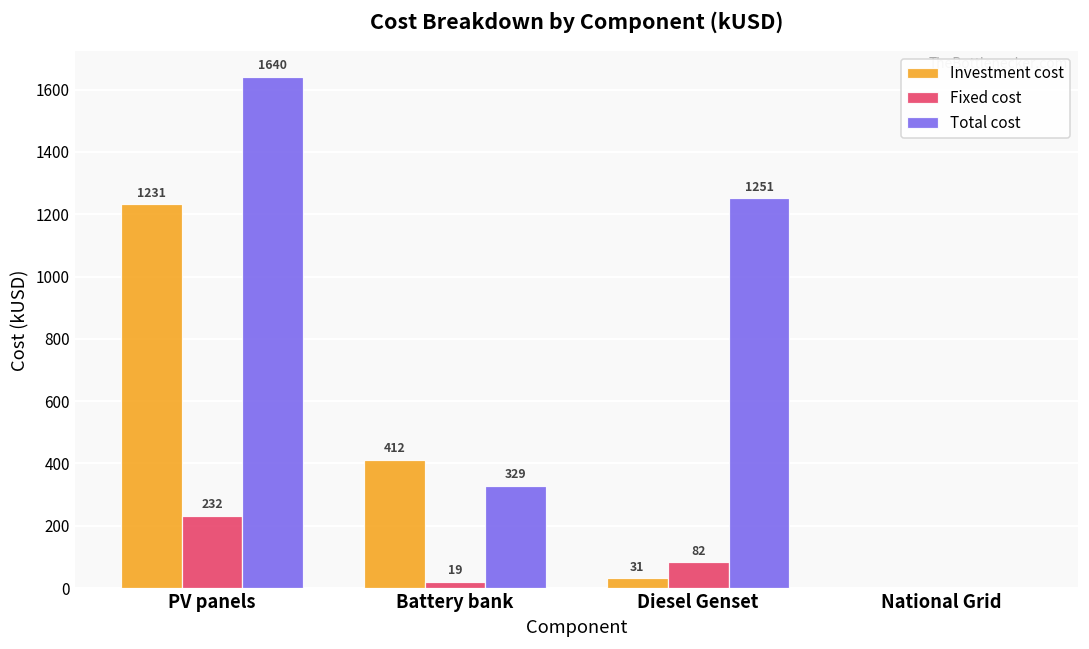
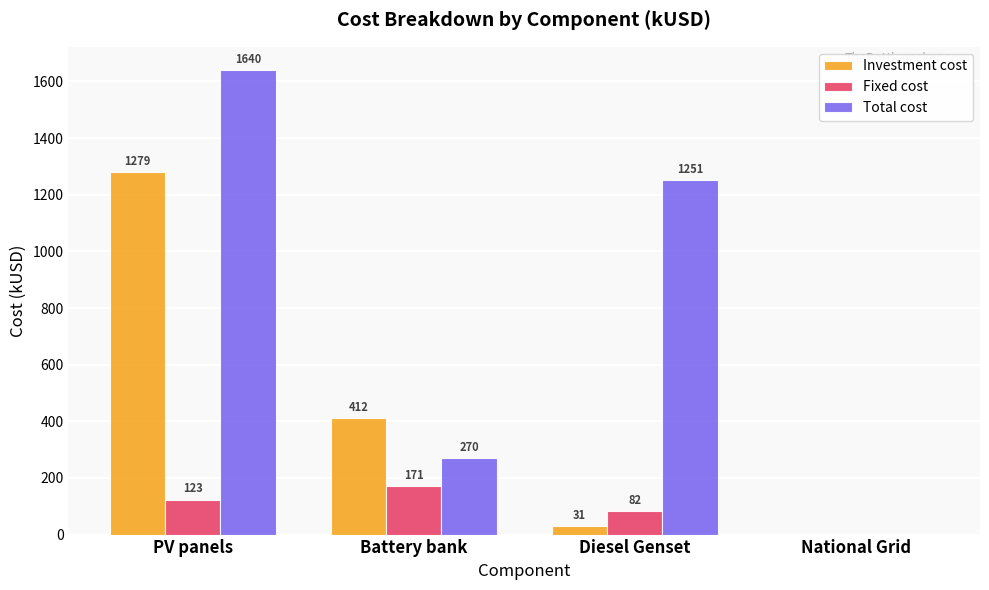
Investment cost, PV panels: 1231 -> 1279
Fixed cost, PV panels: 232 -> 123
Fixed cost, Battery bank: 19 -> 171
Total cost, Battery bank: 329 -> 270
